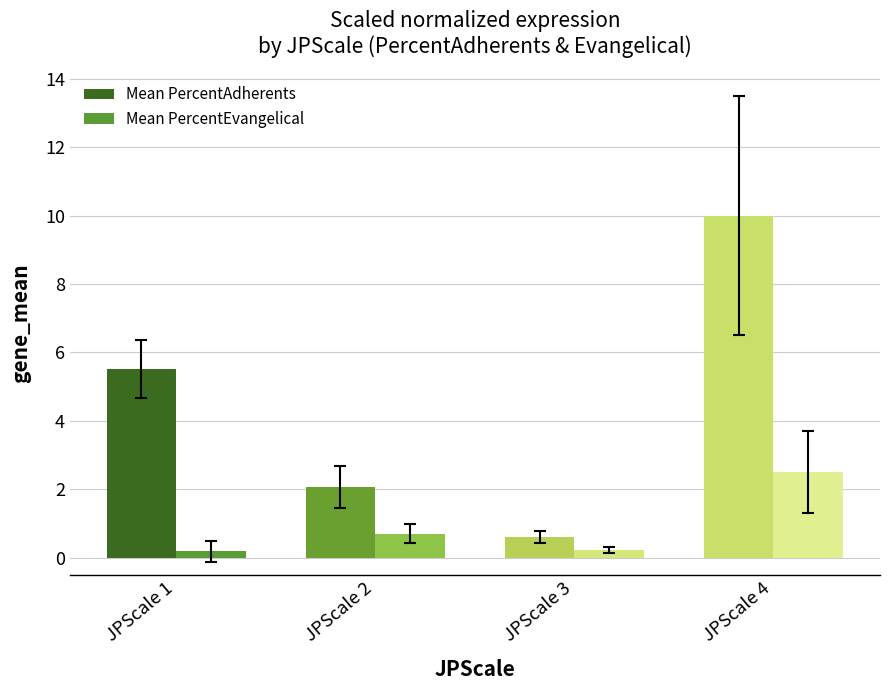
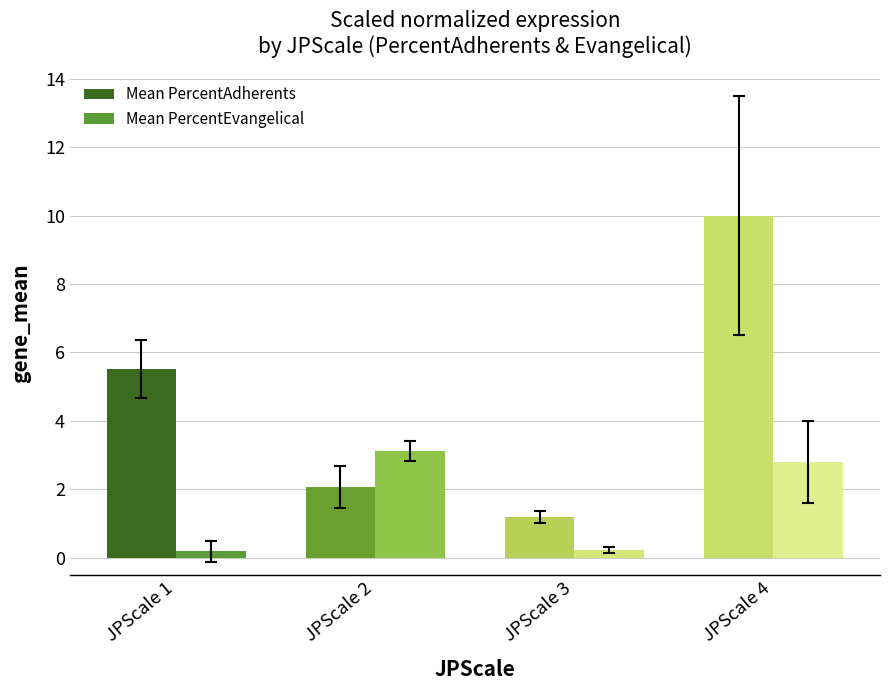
Mean PercentEvangelical, JPScale 2: 0.7 -> 3.1
Mean PercentAdherents, JPScale 3: 0.6 -> 1.2
Mean PercentEvangelical, JPScale 4: 2.5 -> 2.8
